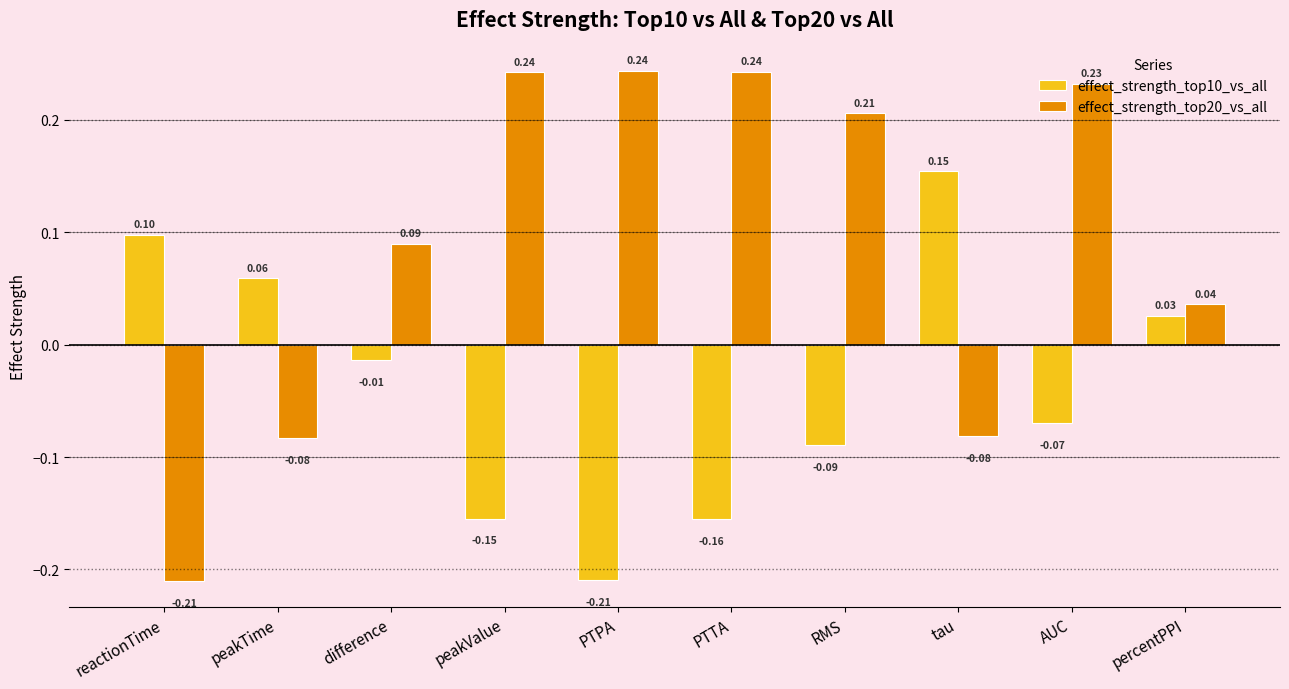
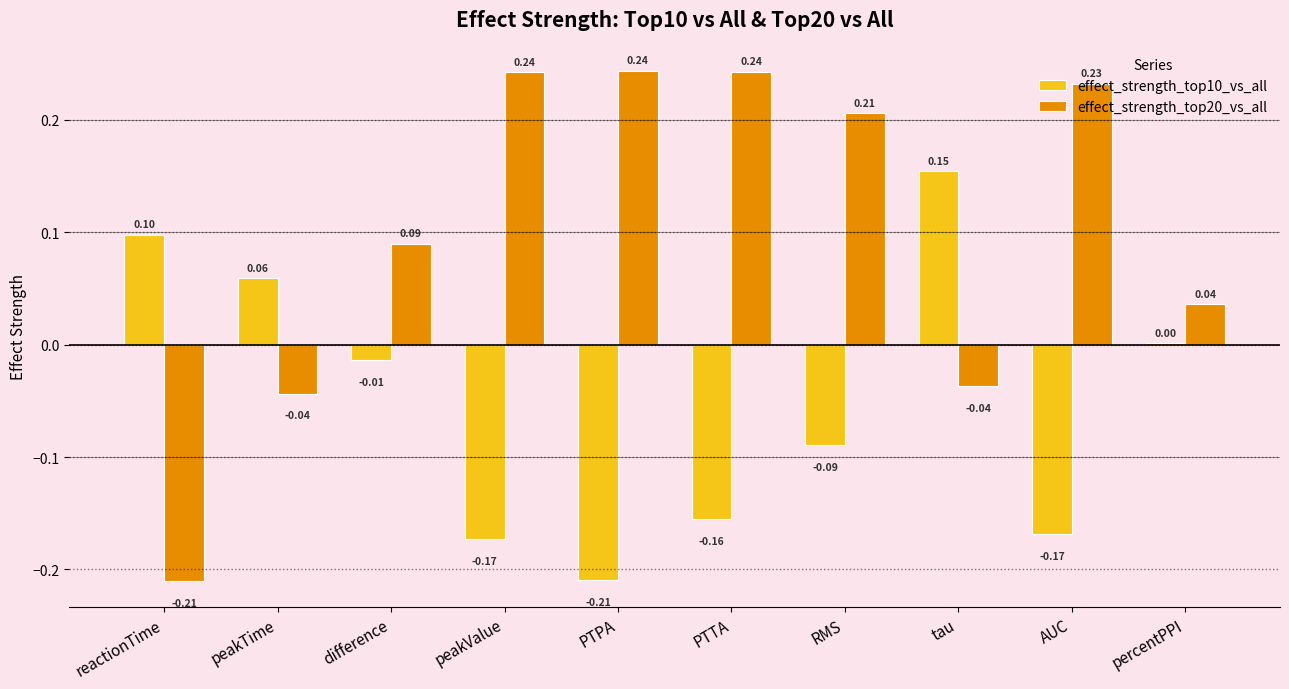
effect_strength_top20_vs_all, peakTime: -0.08 -> -0.04
effect_strength_top10_vs_all, peakValue: -0.15 -> -0.17
effect_strength_top20_vs_all, tau: -0.08 -> -0.04
effect_strength_top10_vs_all, AUC: -0.07 -> -0.17
effect_strength_top10_vs_all, percentPPI: 0.03 -> 0.00
